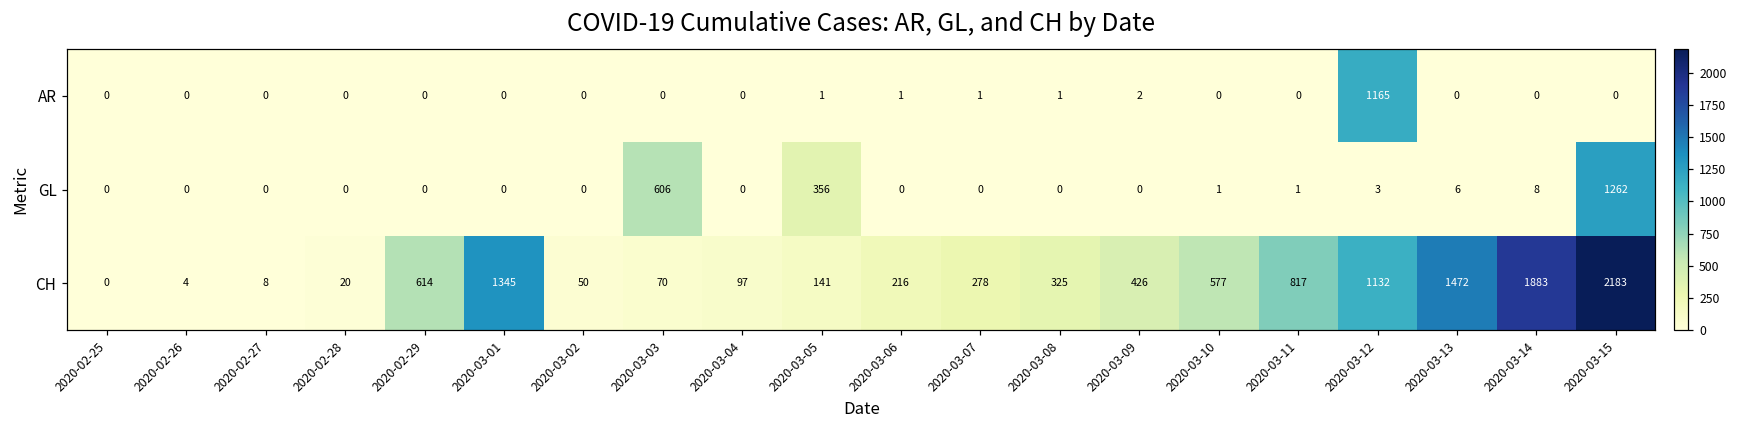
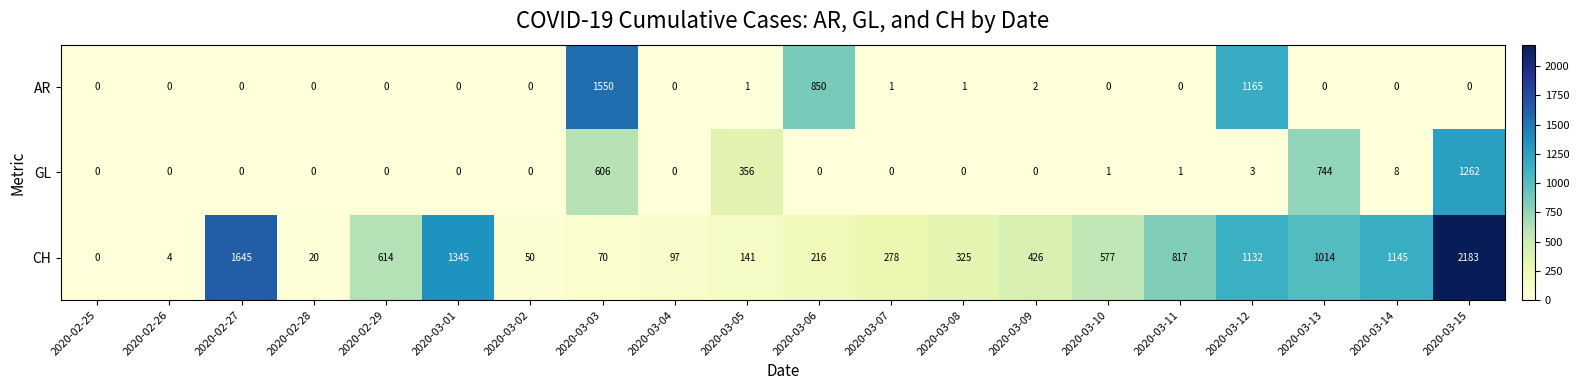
AR, 2020-03-03: 0 -> 1550
AR, 2020-03-06: 1 -> 850
GL, 2020-03-13: 6 -> 744
CH, 2020-02-27: 8 -> 1645
CH, 2020-03-13: 1472 -> 1014
CH, 2020-03-14: 1883 -> 1145
